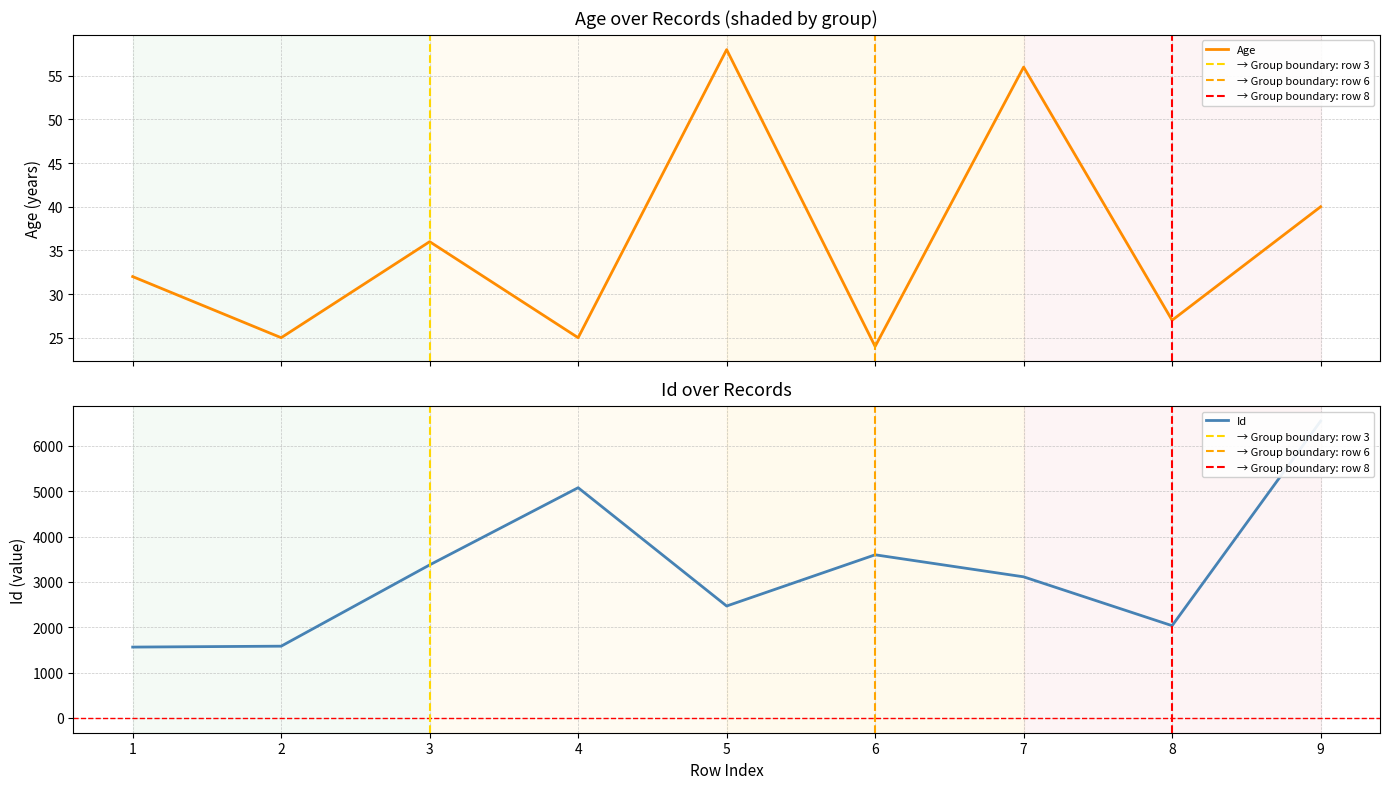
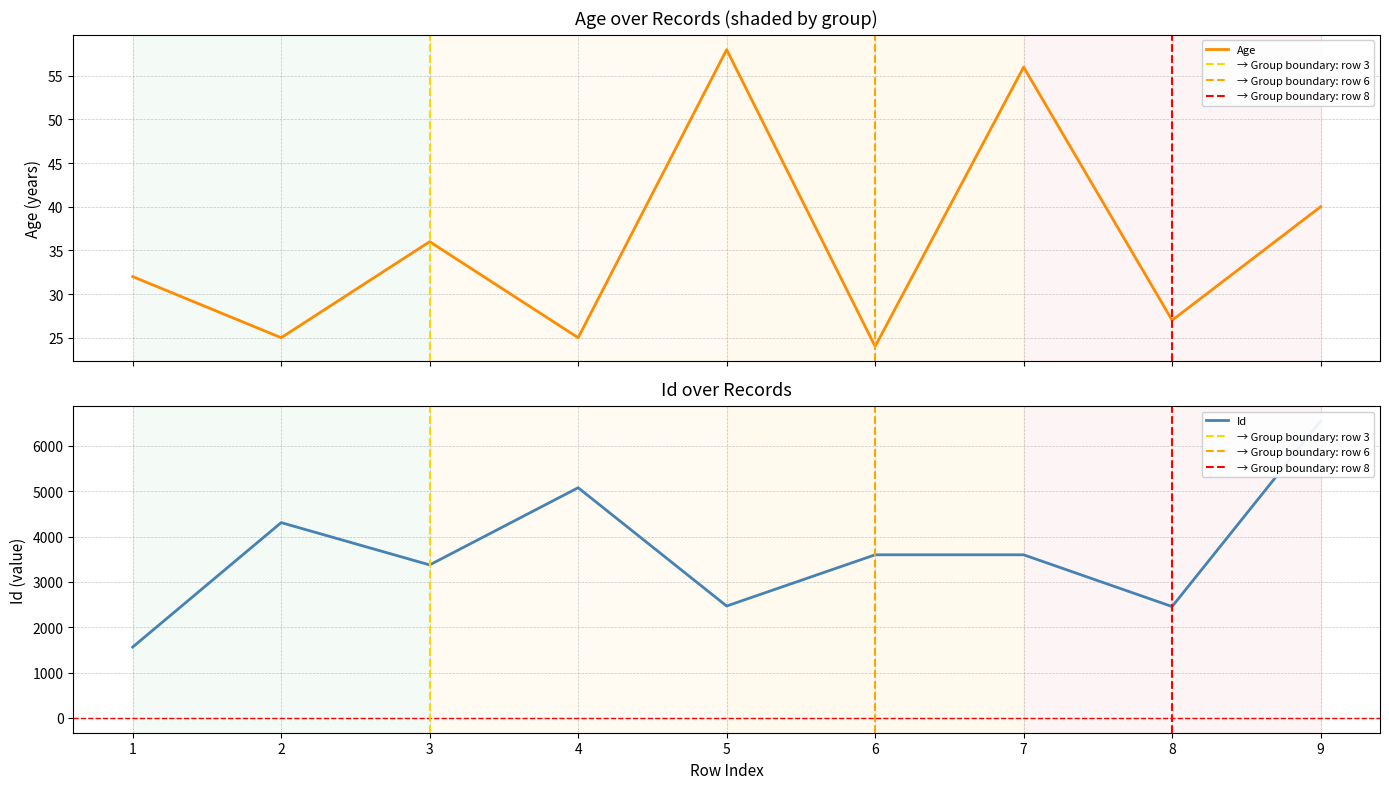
Id over Records, 2: 1600 -> 4300
Id over Records, 7: 3100 -> 3600
Id over Records, 8: 2000 -> 2500
